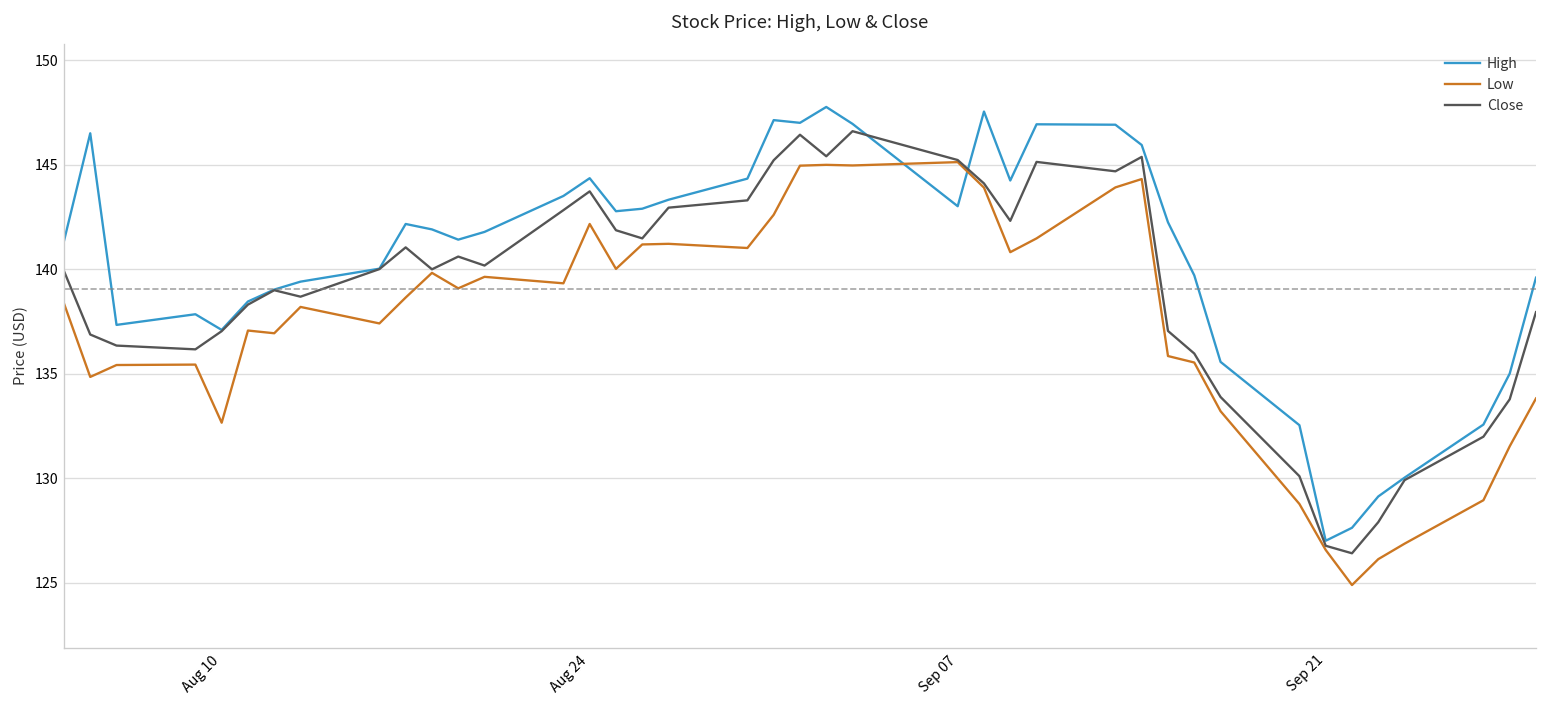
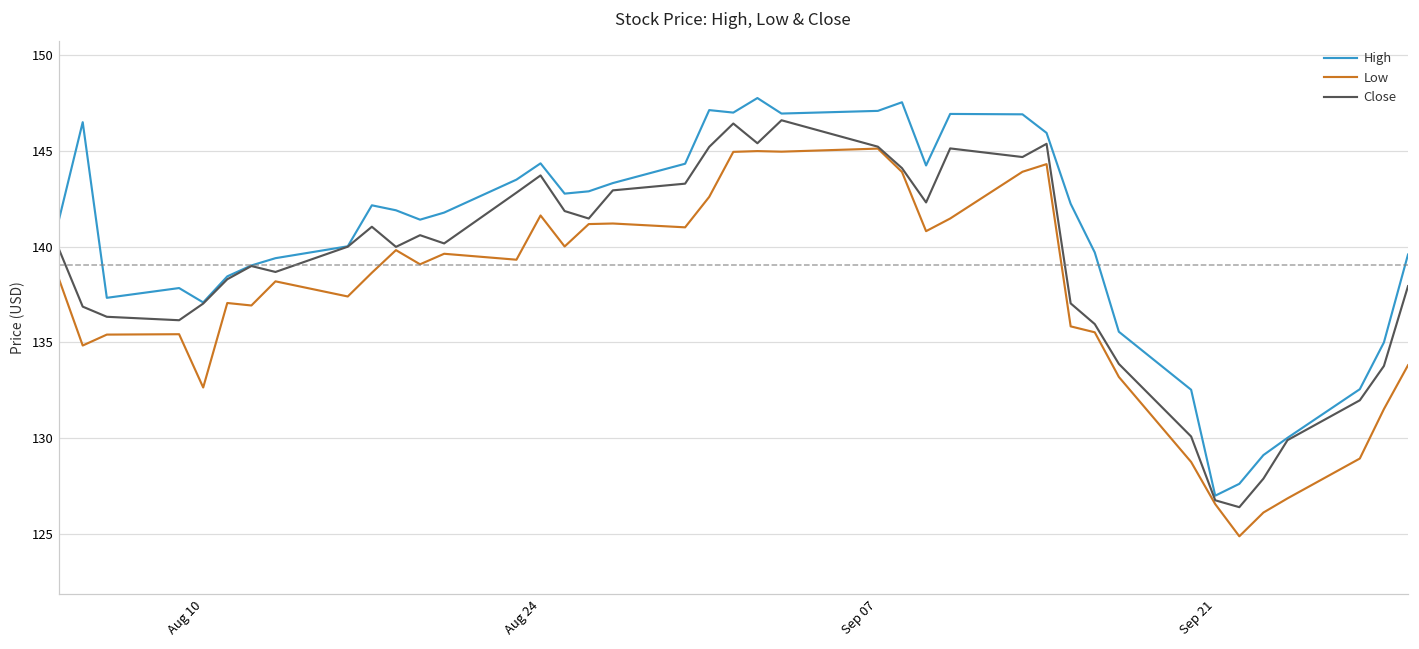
Low, Aug 24: 142.2 -> 141.6
High, Sep 07: 143.0 -> 147.1
